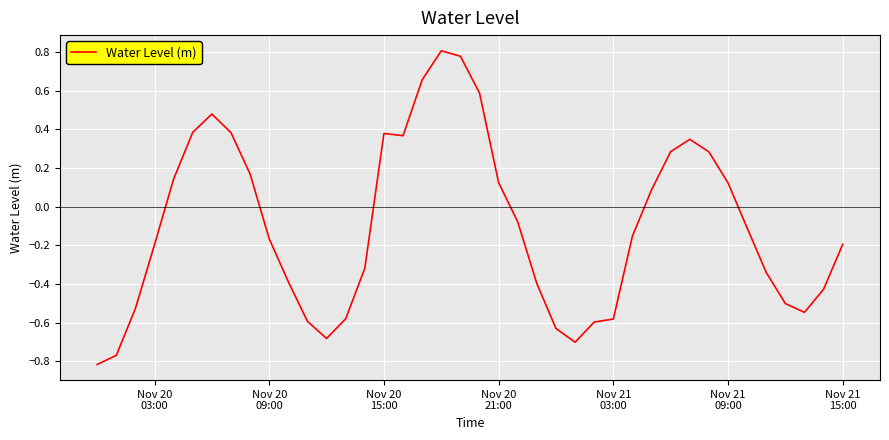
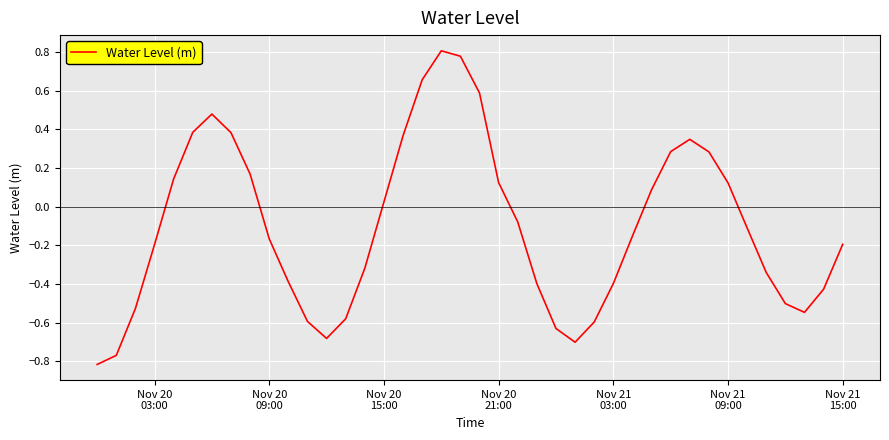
Nov 20 15:00: 0.38 -> 0.02
Nov 21 03:00: -0.58 -> -0.40
